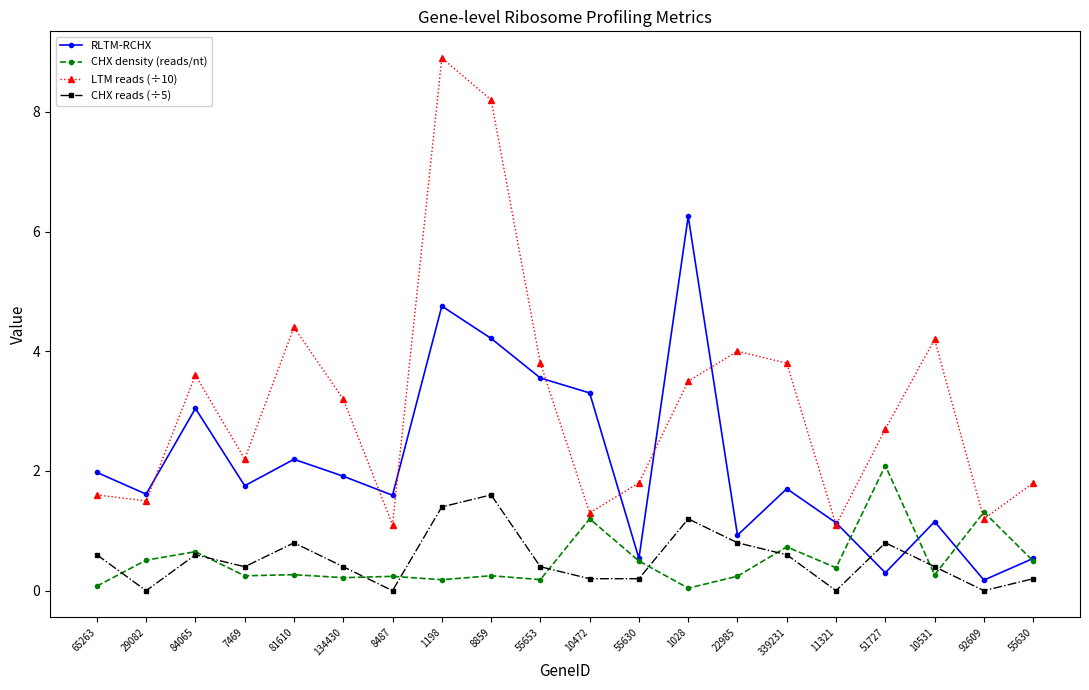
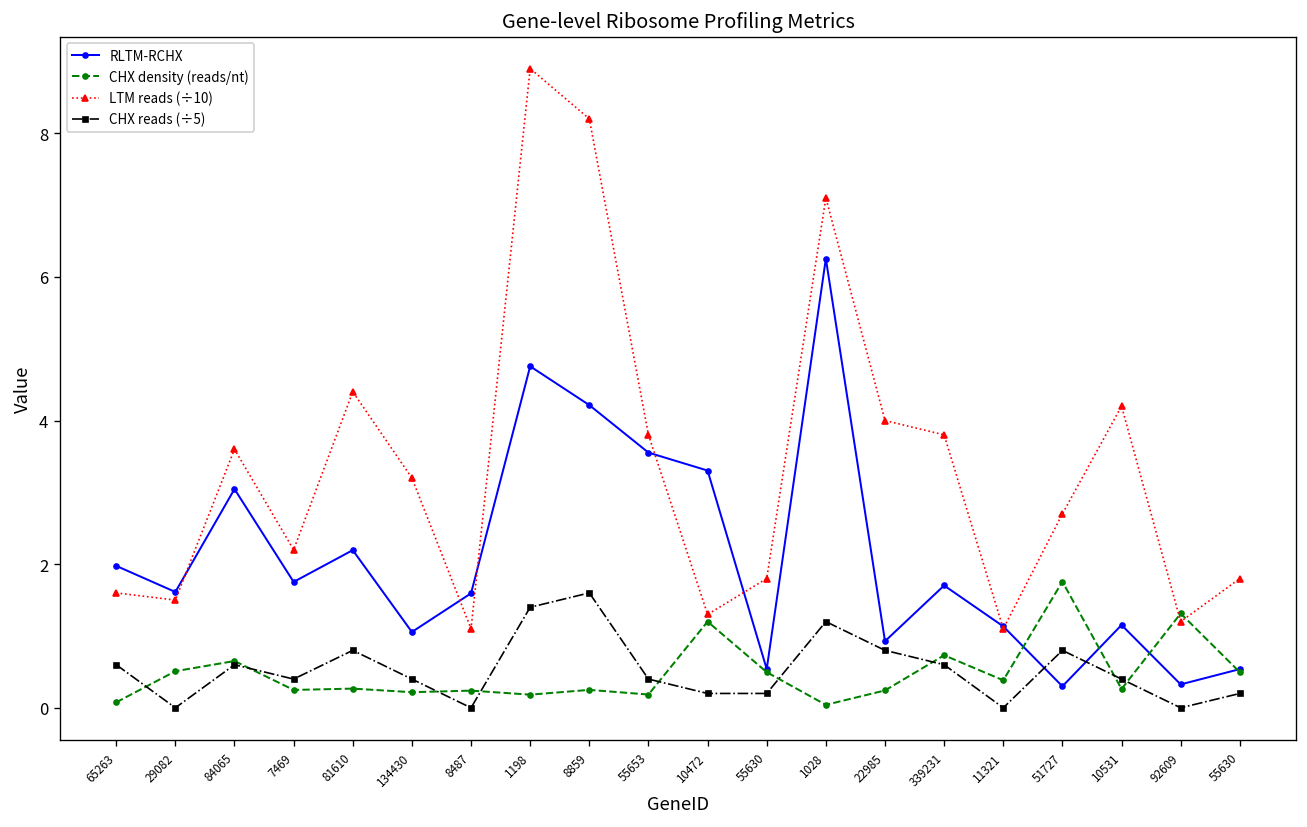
RLTM-RCHX, 134430: 1.9 -> 1.1
LTM reads (÷10), 1028: 3.5 -> 7.1
CHX density (reads/nt), 51727: 2.1 -> 1.8
RLTM-RCHX, 92609: 0.2 -> 0.3
